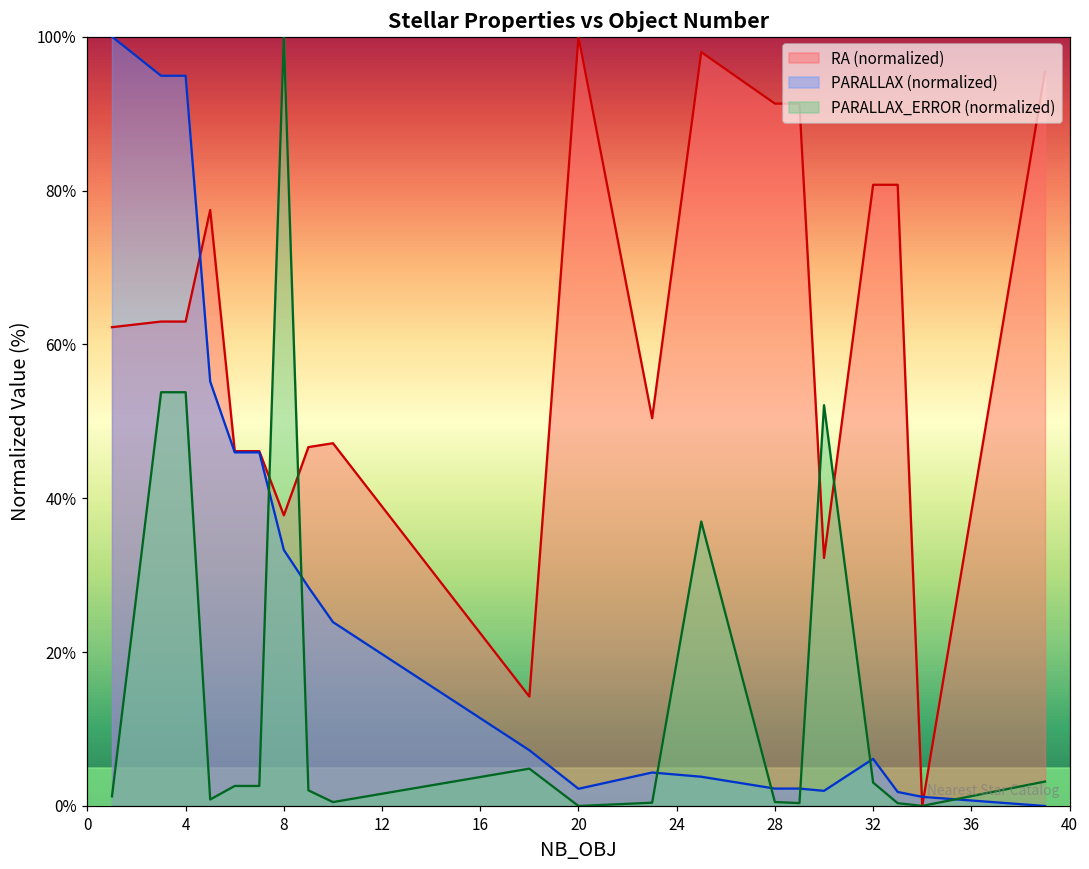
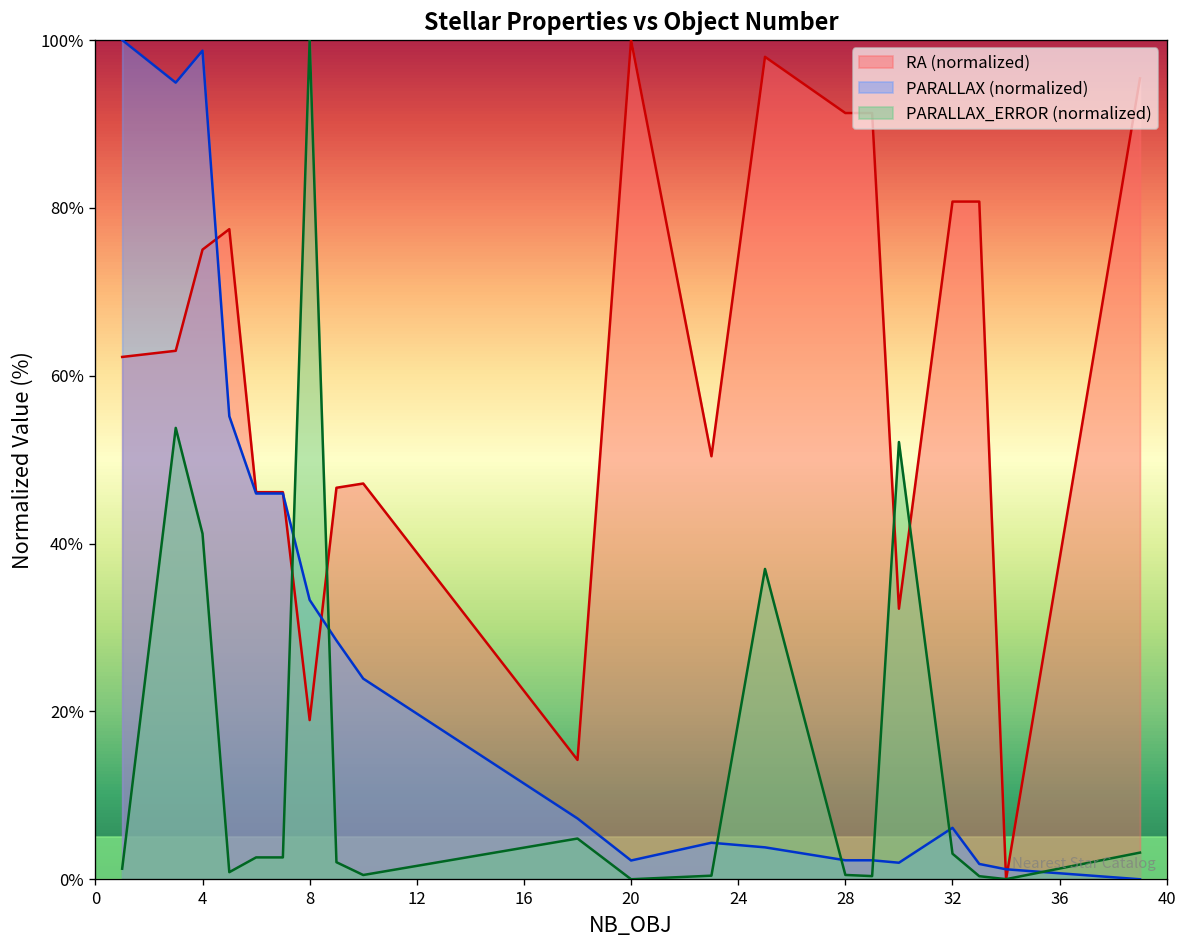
RA (normalized), 4: 63% -> 75%
PARALLAX (normalized), 4: 95% -> 99%
PARALLAX_ERROR (normalized), 4: 54% -> 41%
RA (normalized), 8: 38% -> 19%
